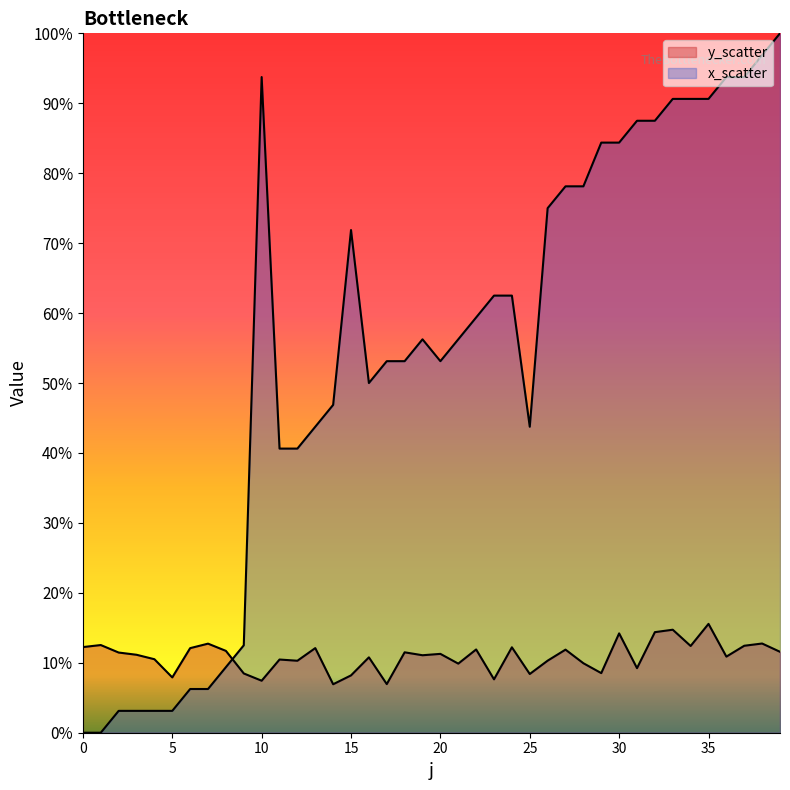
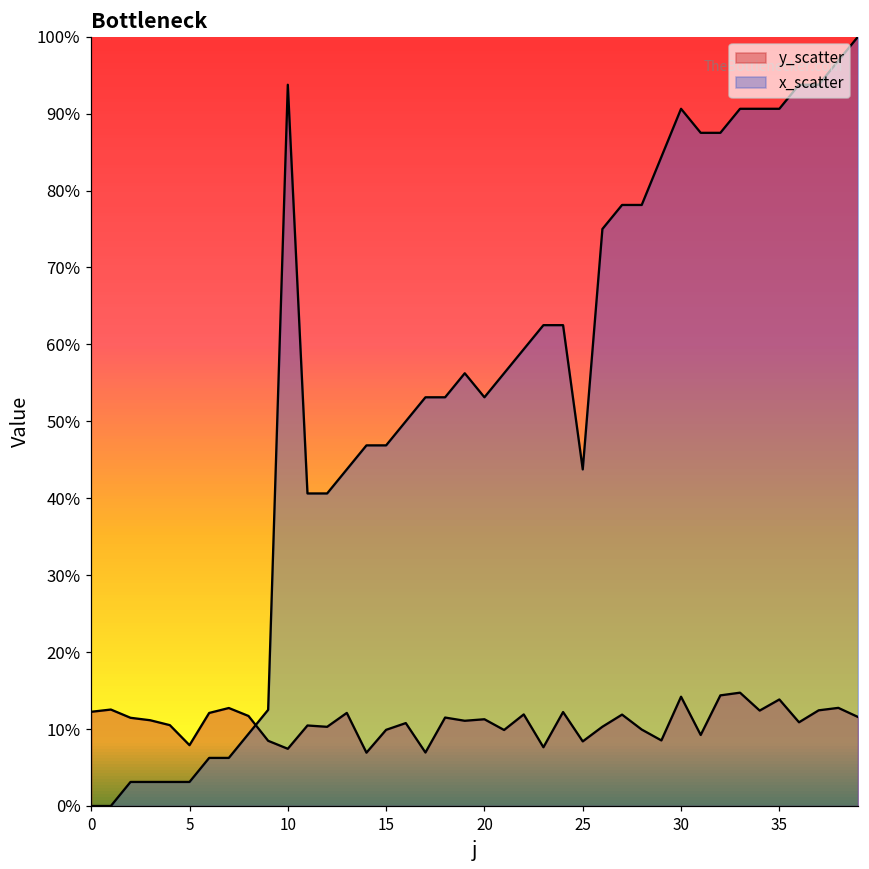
y_scatter, 15: 8% -> 10%
x_scatter, 15: 72% -> 47%
x_scatter, 30: 84% -> 91%
y_scatter, 35: 16% -> 14%
